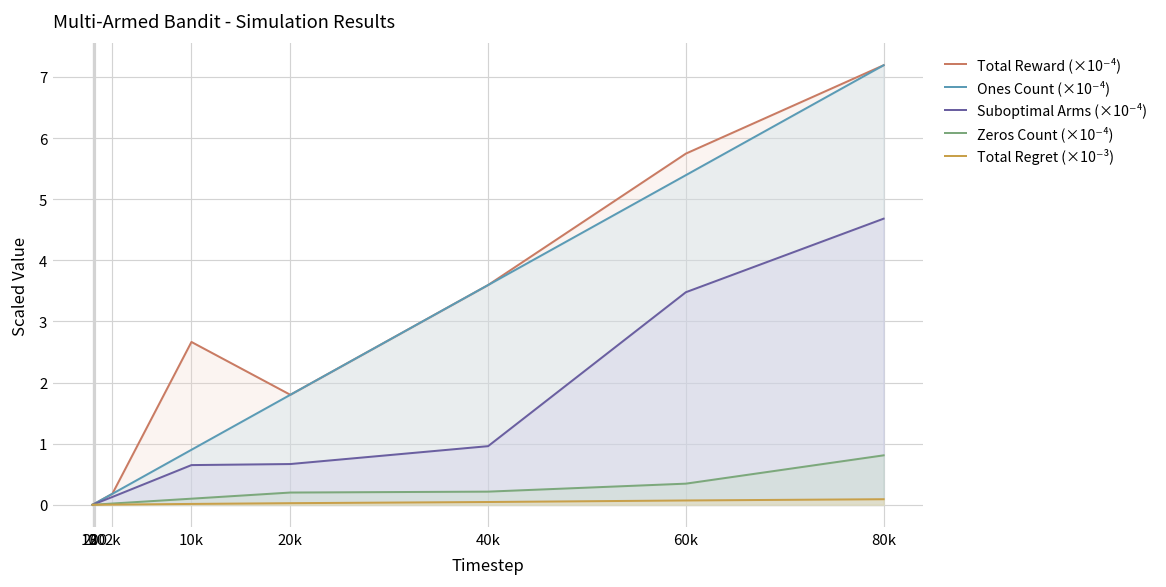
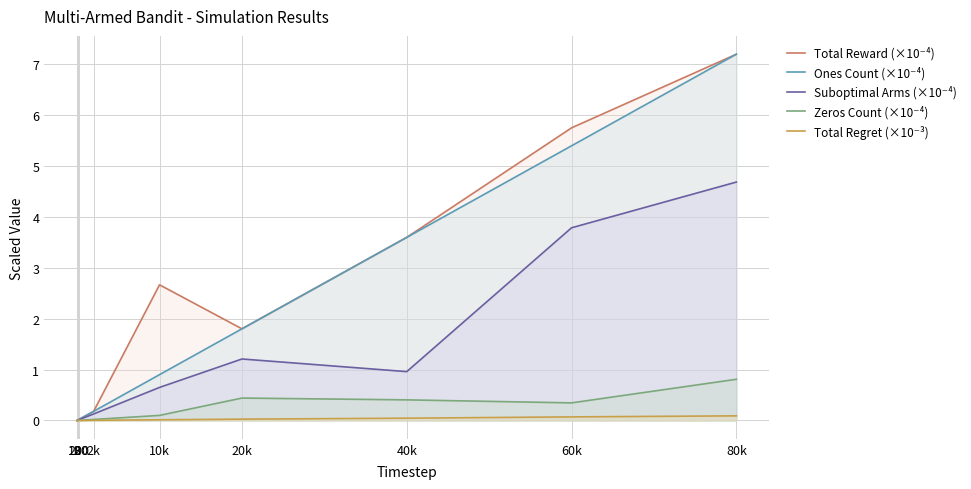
Suboptimal Arms (×10⁻⁴), 20k: 0.7 -> 1.2
Zeros Count (×10⁻⁴), 20k: 0.2 -> 0.4
Zeros Count (×10⁻⁴), 40k: 0.2 -> 0.4
Suboptimal Arms (×10⁻⁴), 60k: 3.5 -> 3.8
